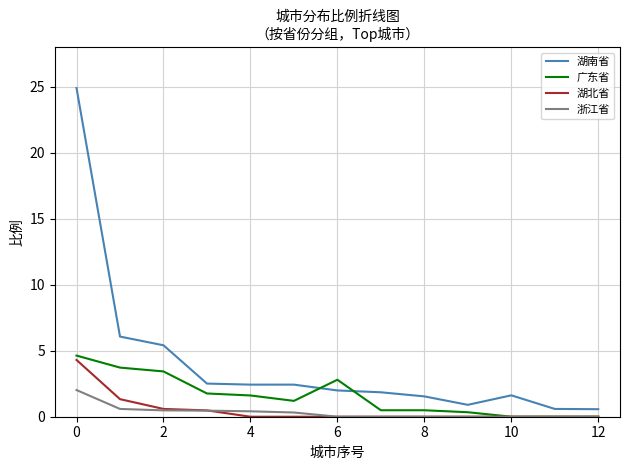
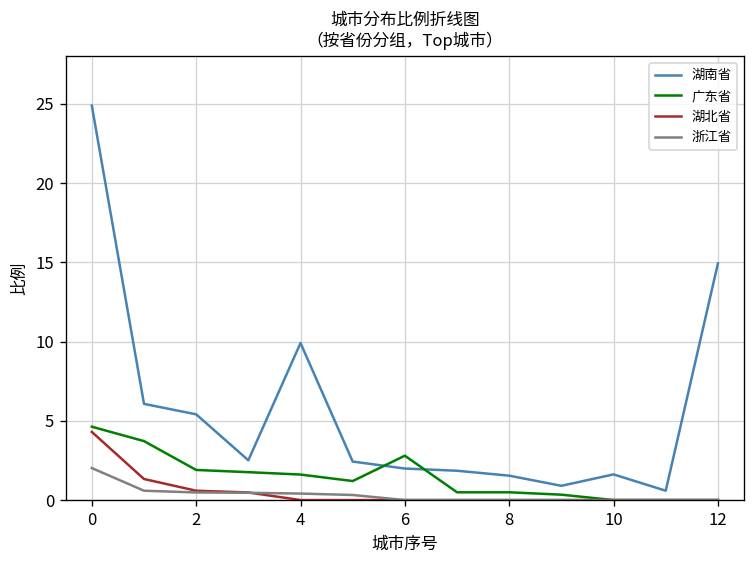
广东省, 2: 3.4 -> 1.9
湖南省, 4: 2.4 -> 9.9
湖南省, 12: 0.6 -> 14.9
